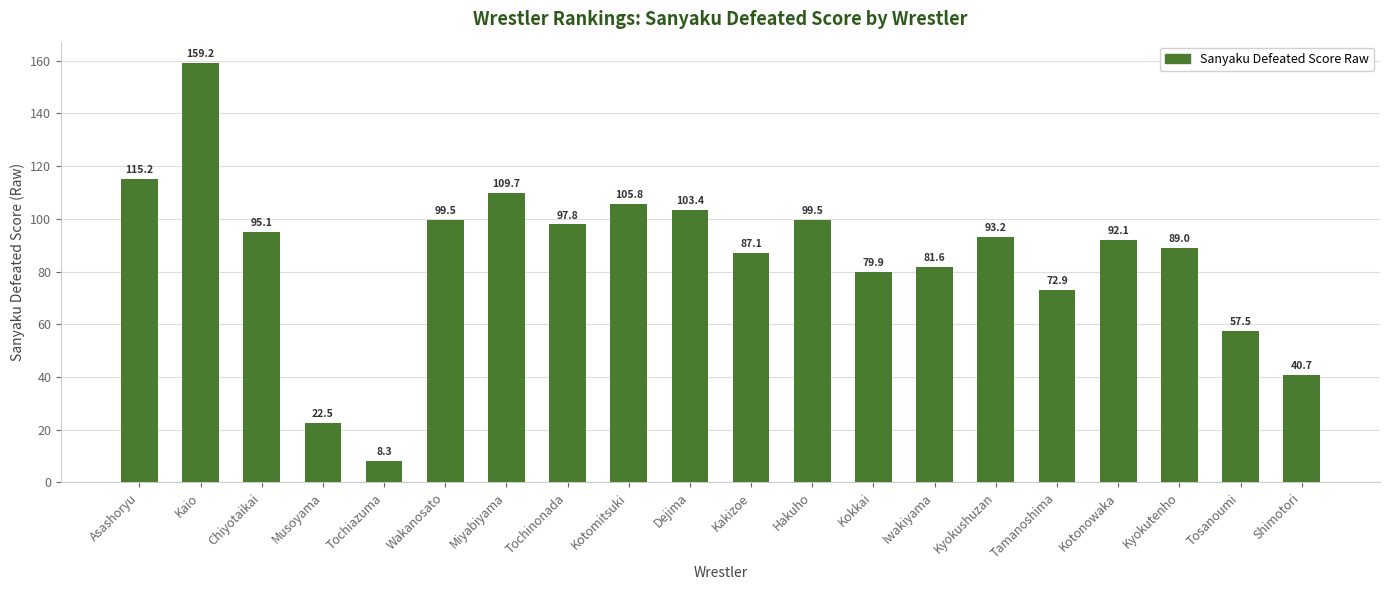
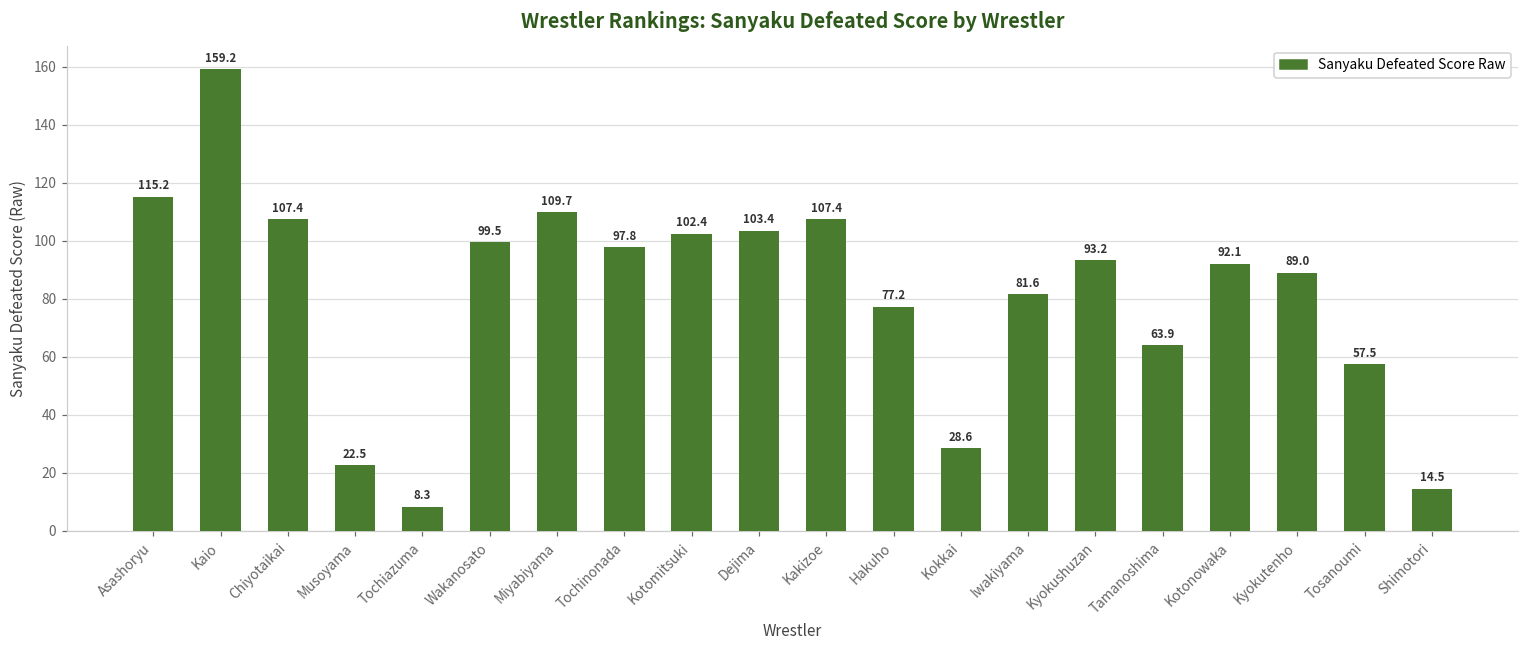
Chiyotaikai: 95.1 -> 107.4
Kotomitsuki: 105.8 -> 102.4
Kakizoe: 87.1 -> 107.4
Hakuho: 99.5 -> 77.2
Kokkai: 79.9 -> 28.6
Tamanoshima: 72.9 -> 63.9
Shimotori: 40.7 -> 14.5
